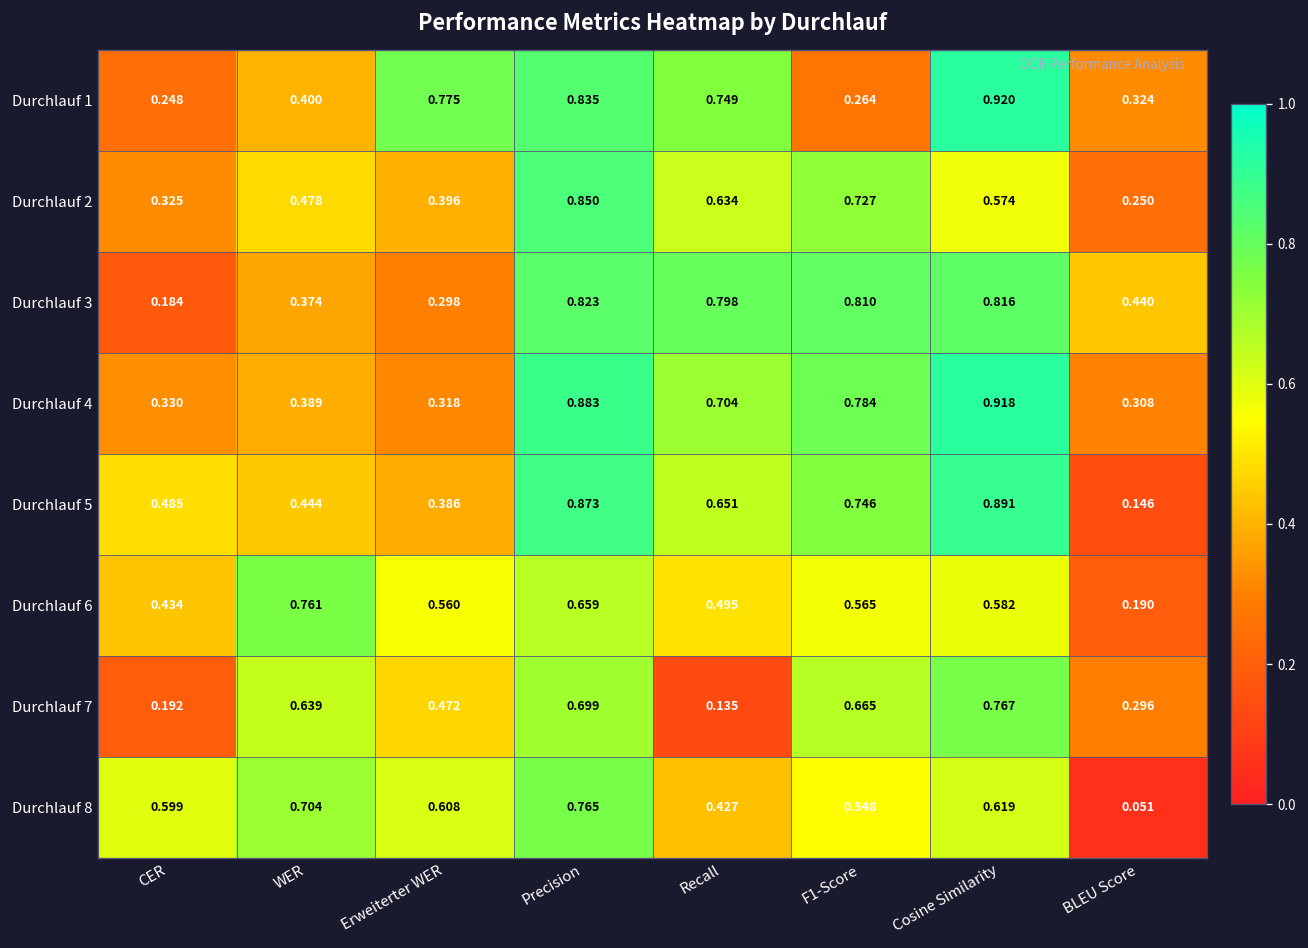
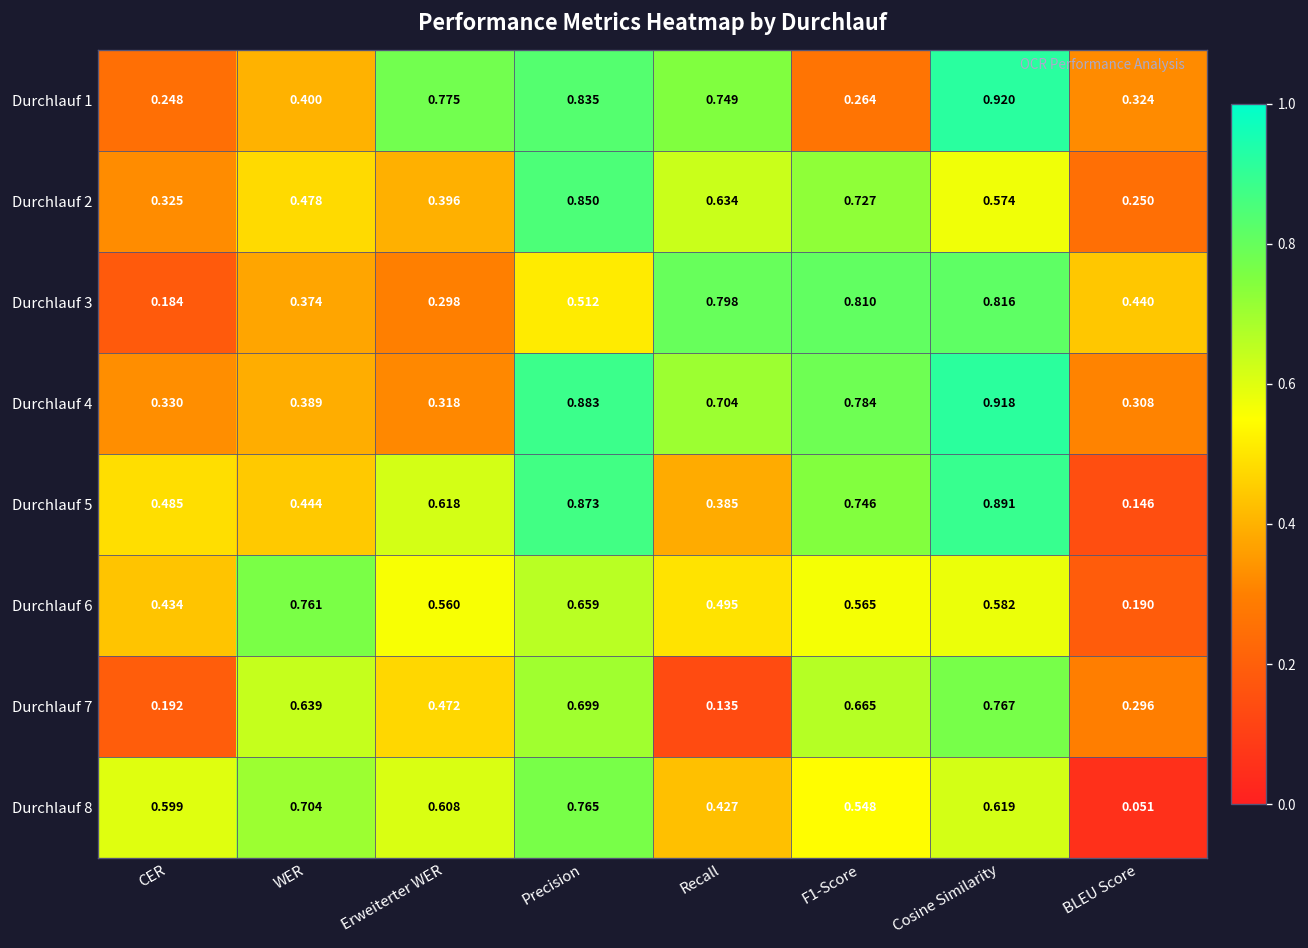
Durchlauf 3, Precision: 0.823 -> 0.512
Durchlauf 5, Erweiterter WER: 0.386 -> 0.618
Durchlauf 5, Recall: 0.651 -> 0.385
